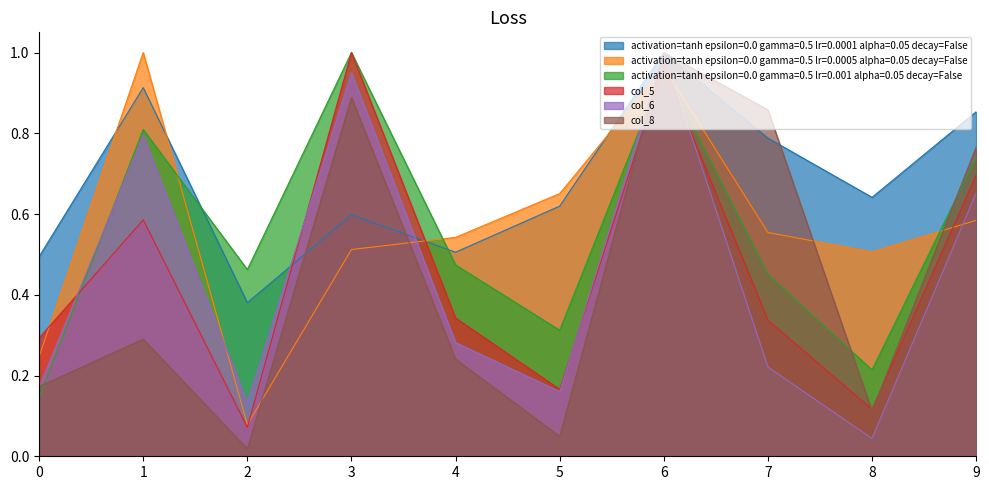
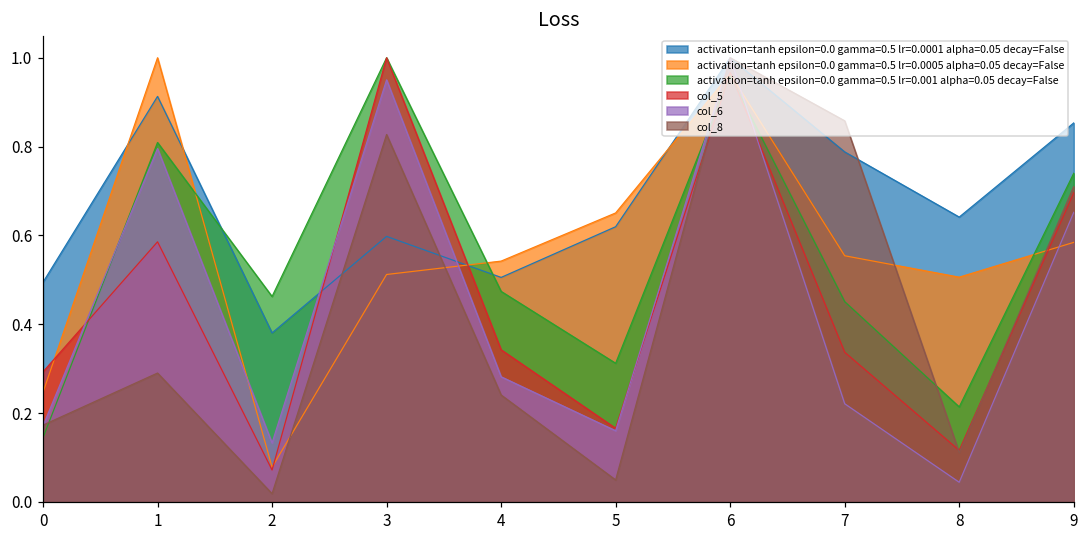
col_8, 3: 0.89 -> 0.83
col_8, 9: 0.77 -> 0.71
